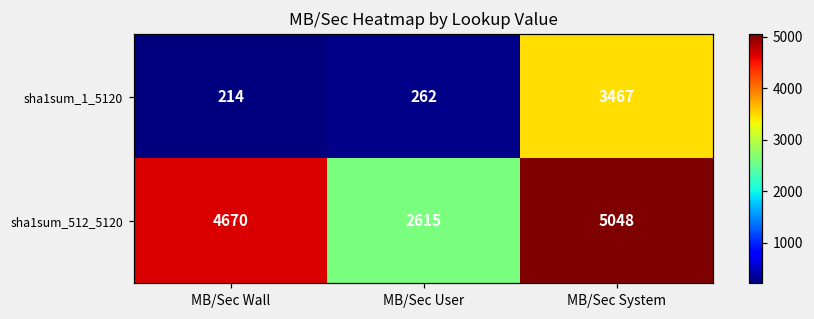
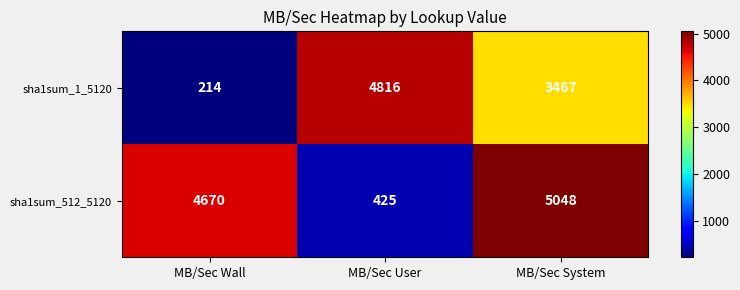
sha1sum_1_5120, MB/Sec User: 262 -> 4816
sha1sum_512_5120, MB/Sec User: 2615 -> 425
